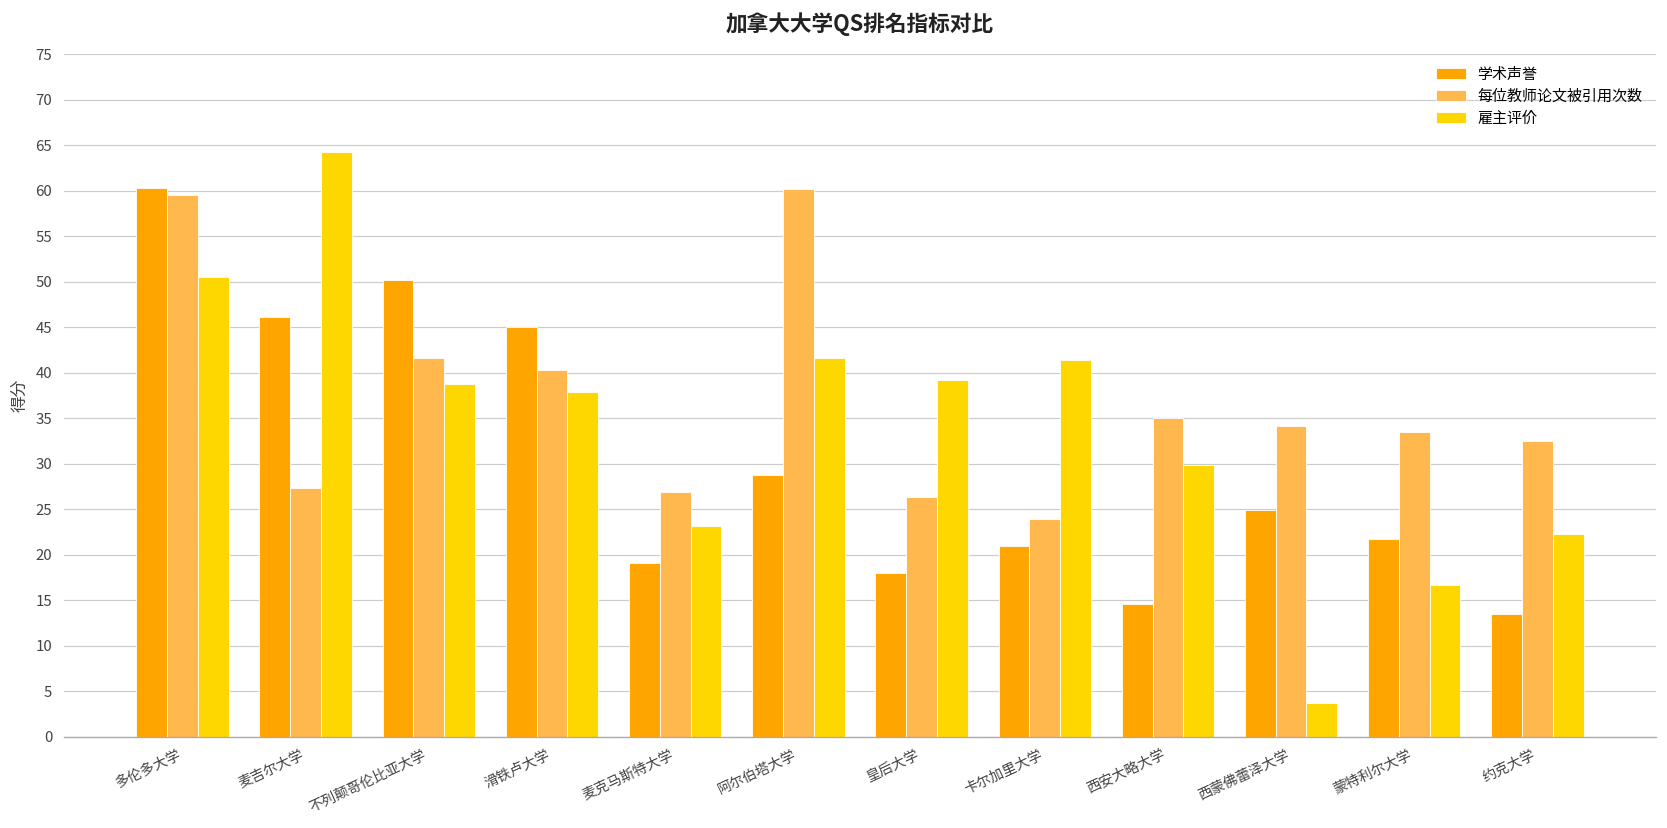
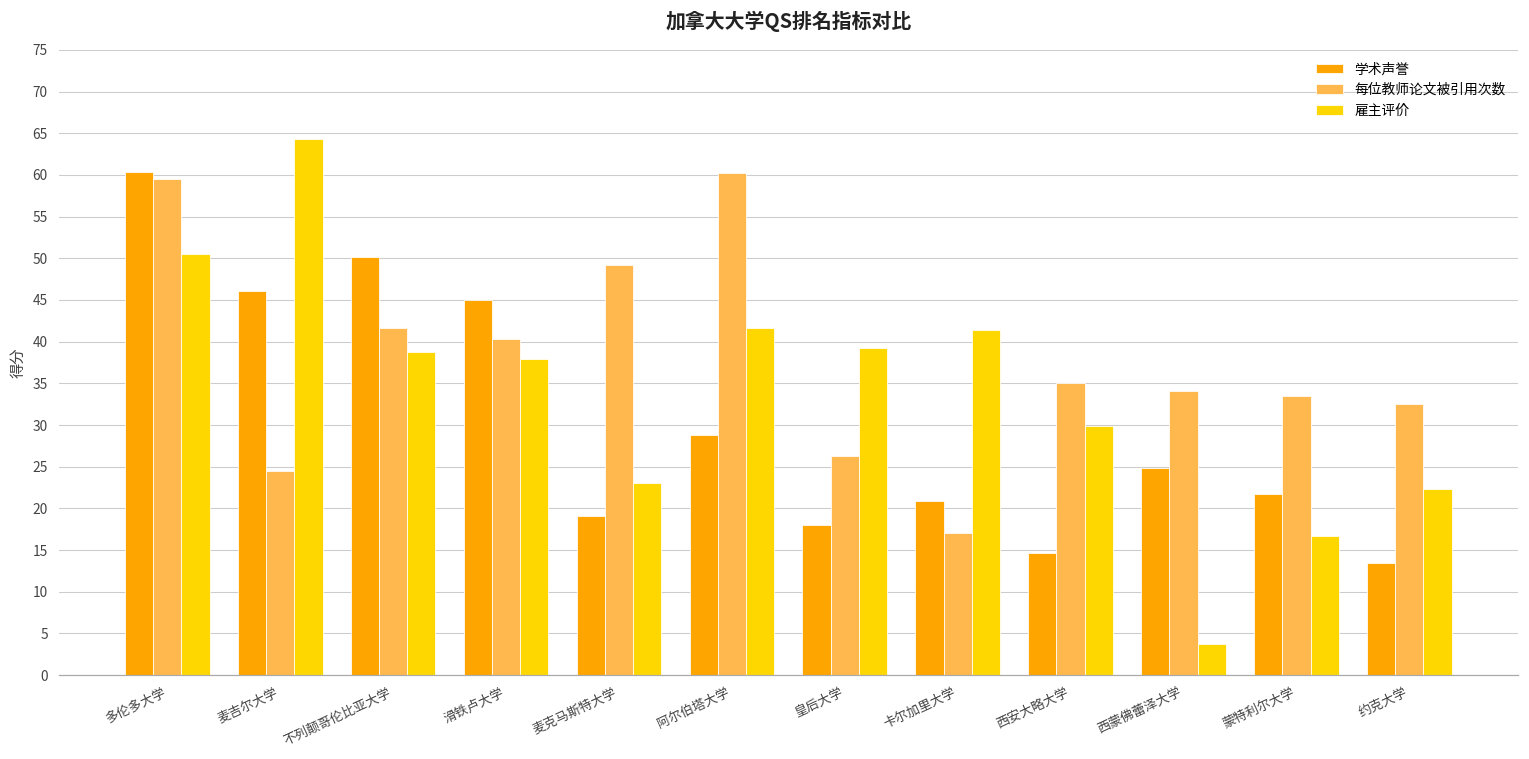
每位教师论文被引用次数, 麦吉尔大学: 27 -> 25
每位教师论文被引用次数, 麦克马斯特大学: 27 -> 49
每位教师论文被引用次数, 卡尔加里大学: 24 -> 17
